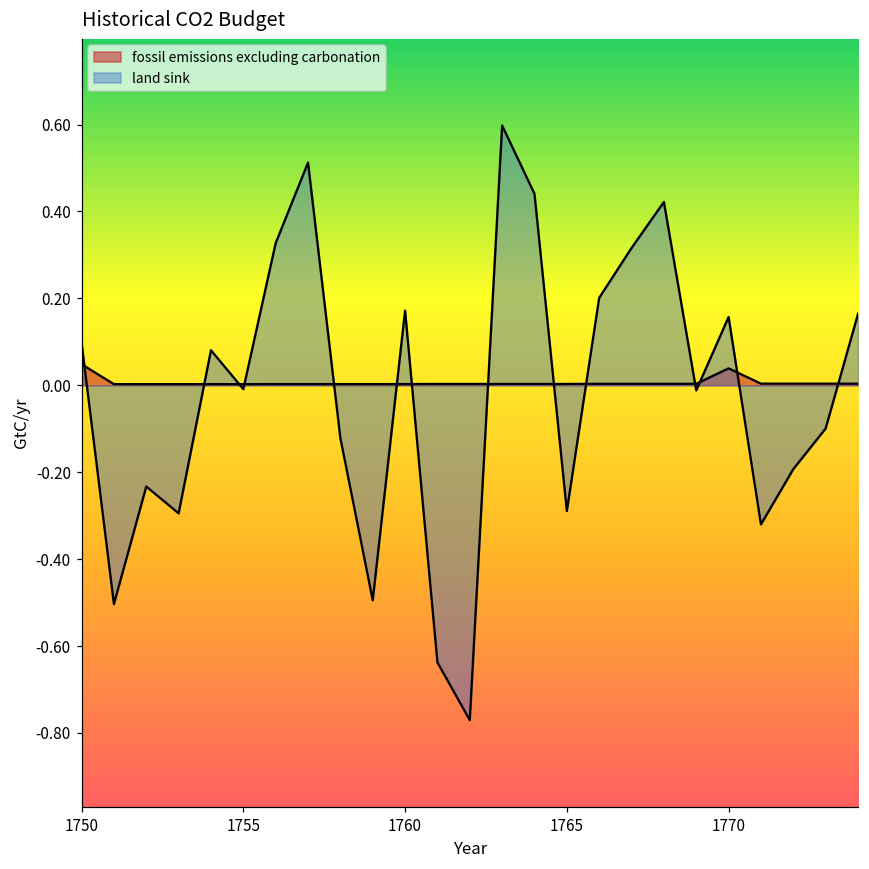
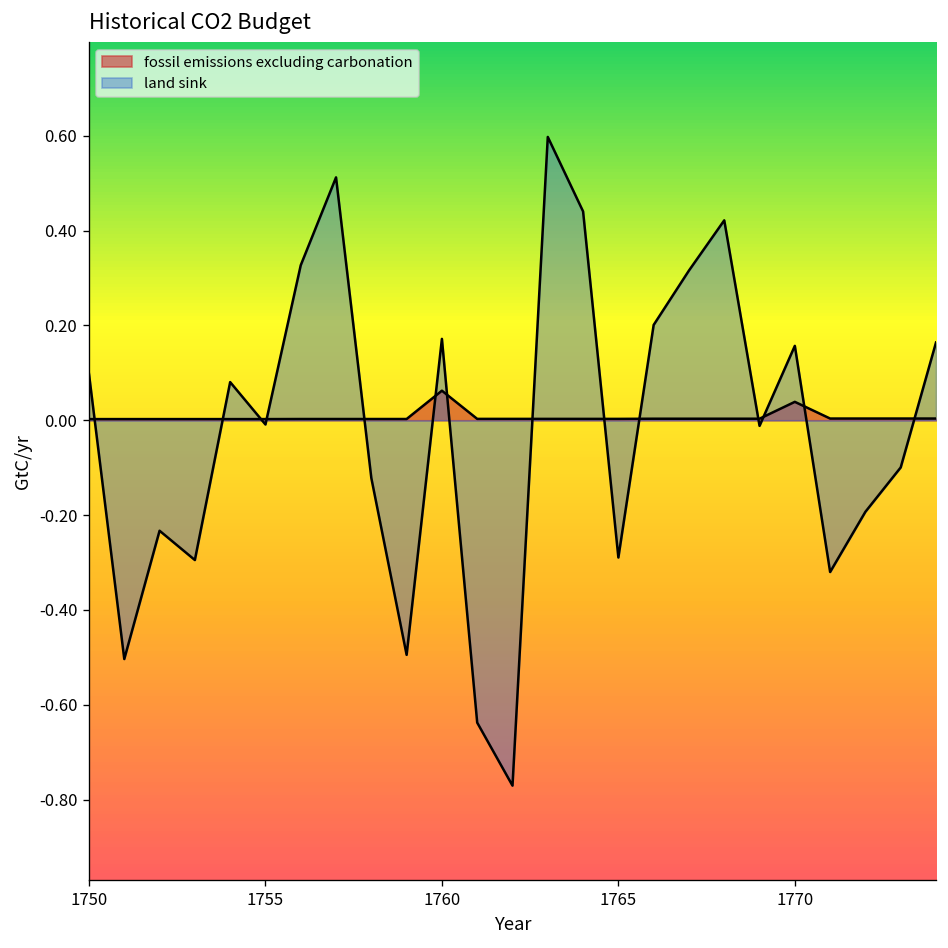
fossil emissions excluding carbonation, 1750: 0.05 -> 0.00
fossil emissions excluding carbonation, 1760: 0.00 -> 0.06
